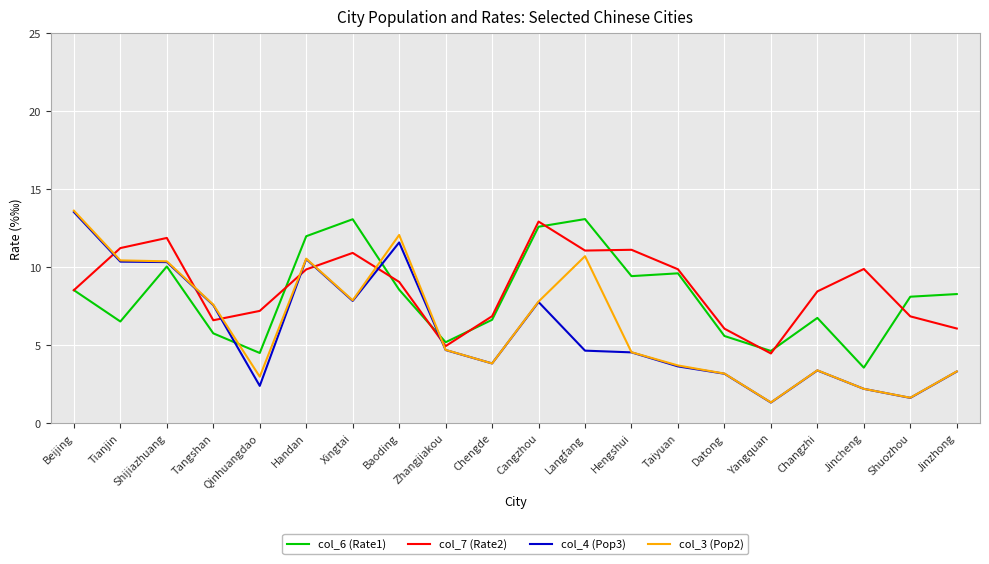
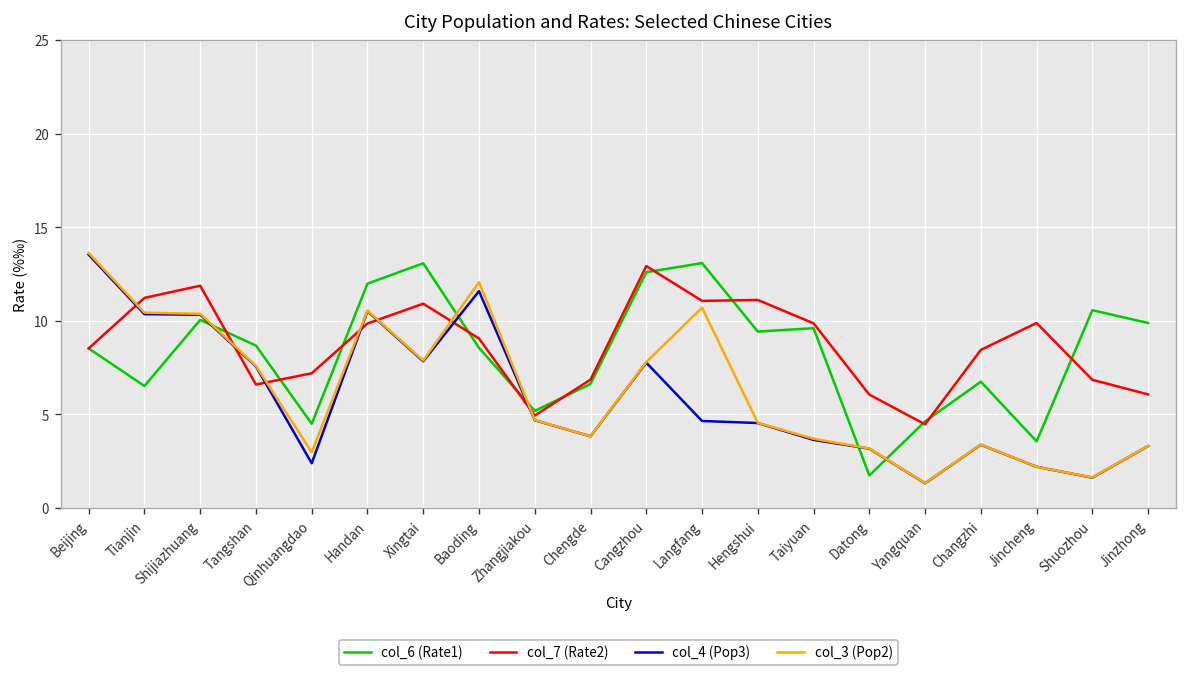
col_6 (Rate1), Tangshan: 5.8 -> 8.7
col_6 (Rate1), Datong: 5.6 -> 1.7
col_6 (Rate1), Shuozhou: 8.1 -> 10.6
col_6 (Rate1), Jinzhong: 8.3 -> 9.9
